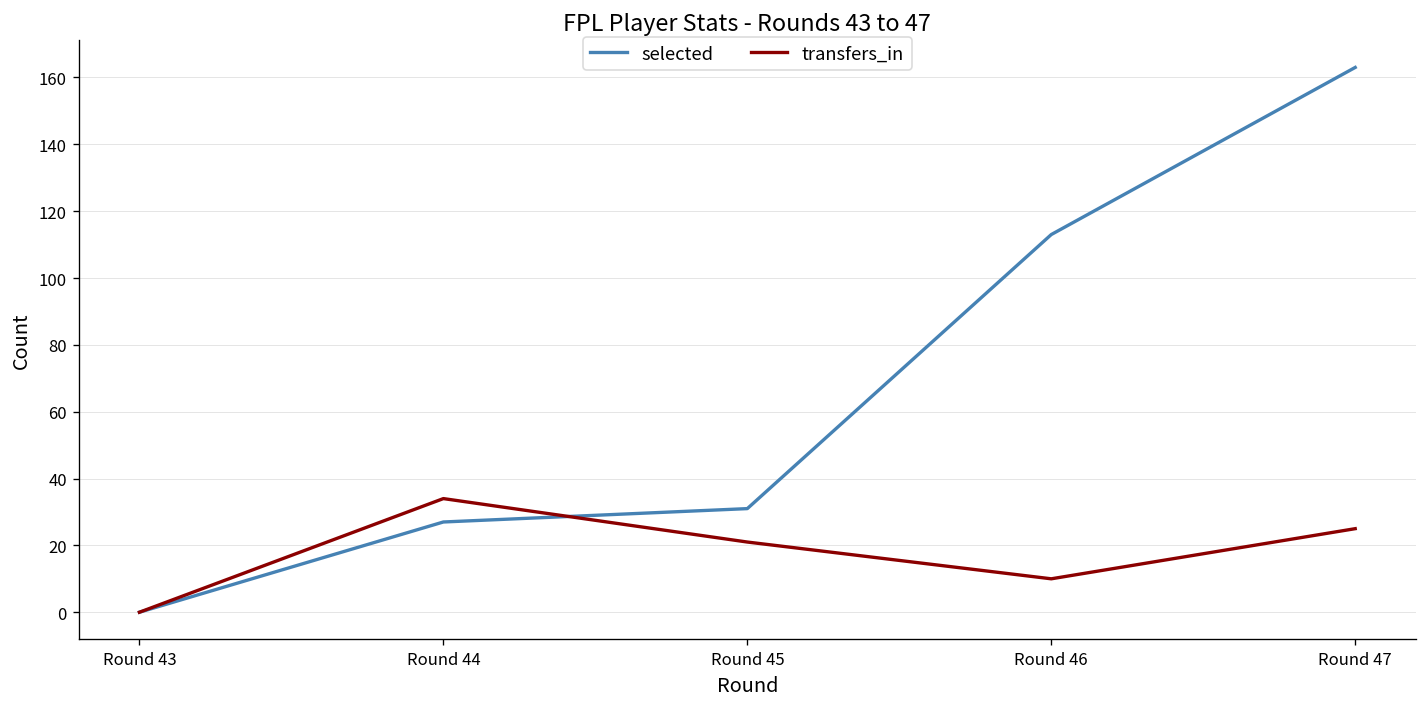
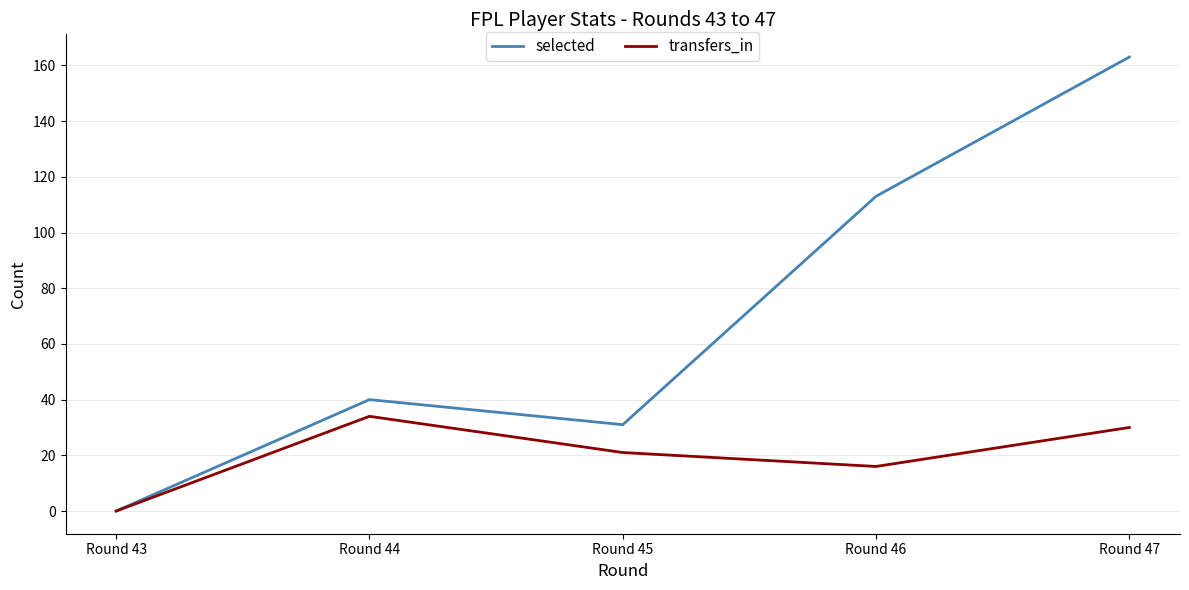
selected, Round 44: 27 -> 40
transfers_in, Round 46: 10 -> 16
transfers_in, Round 47: 25 -> 30
